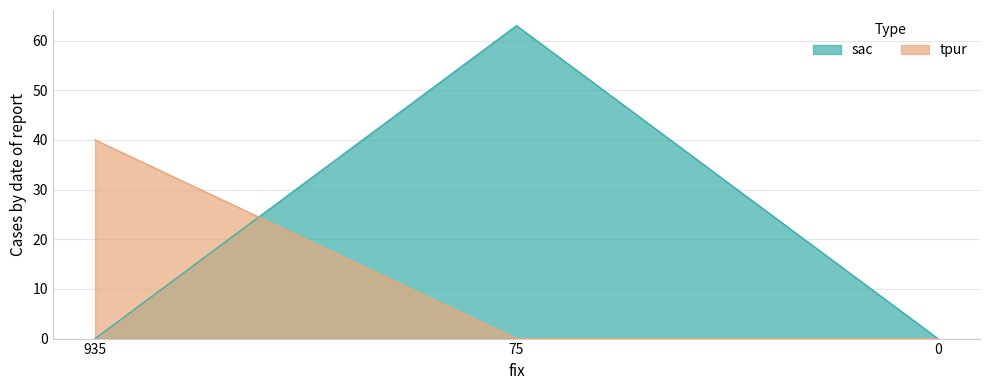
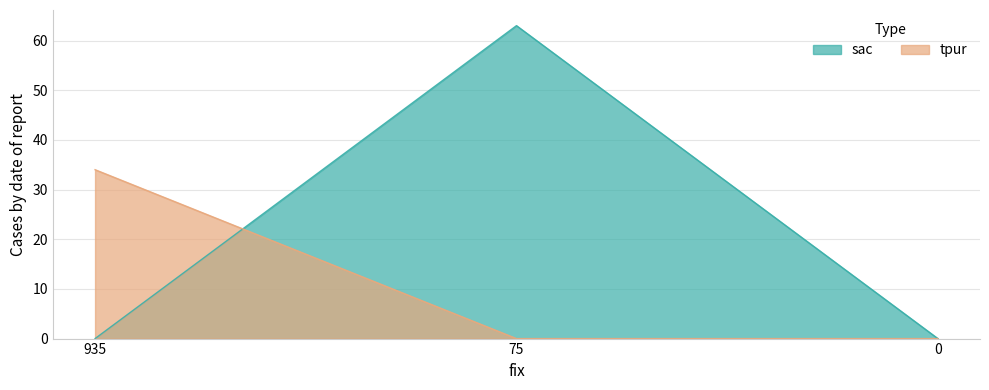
tpur, 935: 40 -> 34
